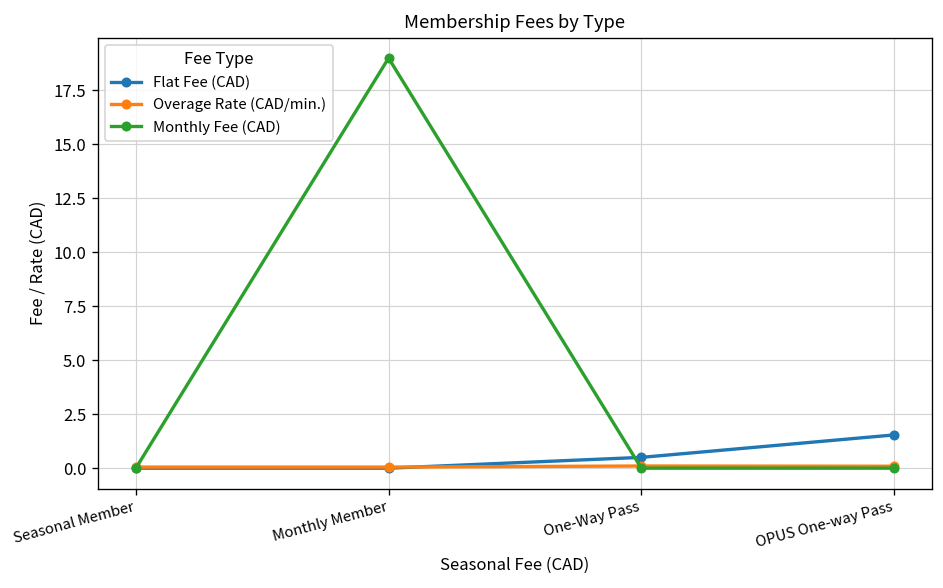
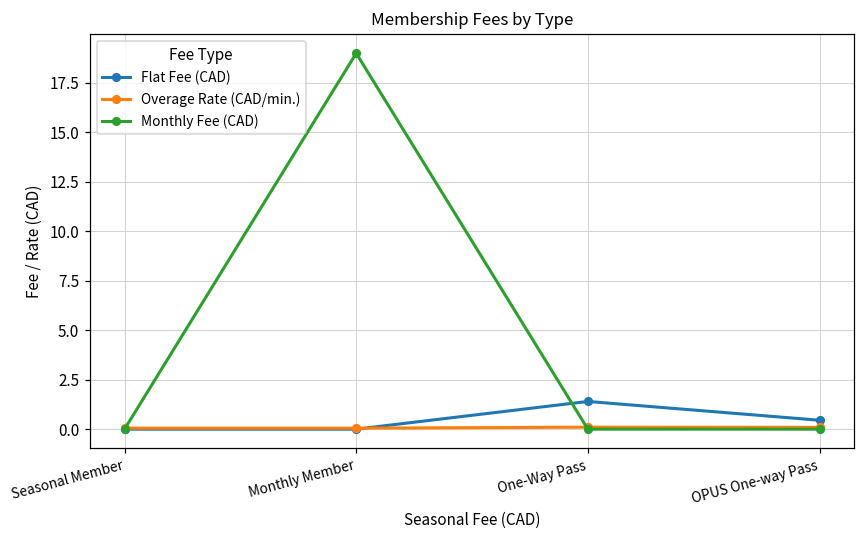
Flat Fee (CAD), One-Way Pass: 0.5 -> 1.4
Flat Fee (CAD), OPUS One-way Pass: 1.5 -> 0.5
